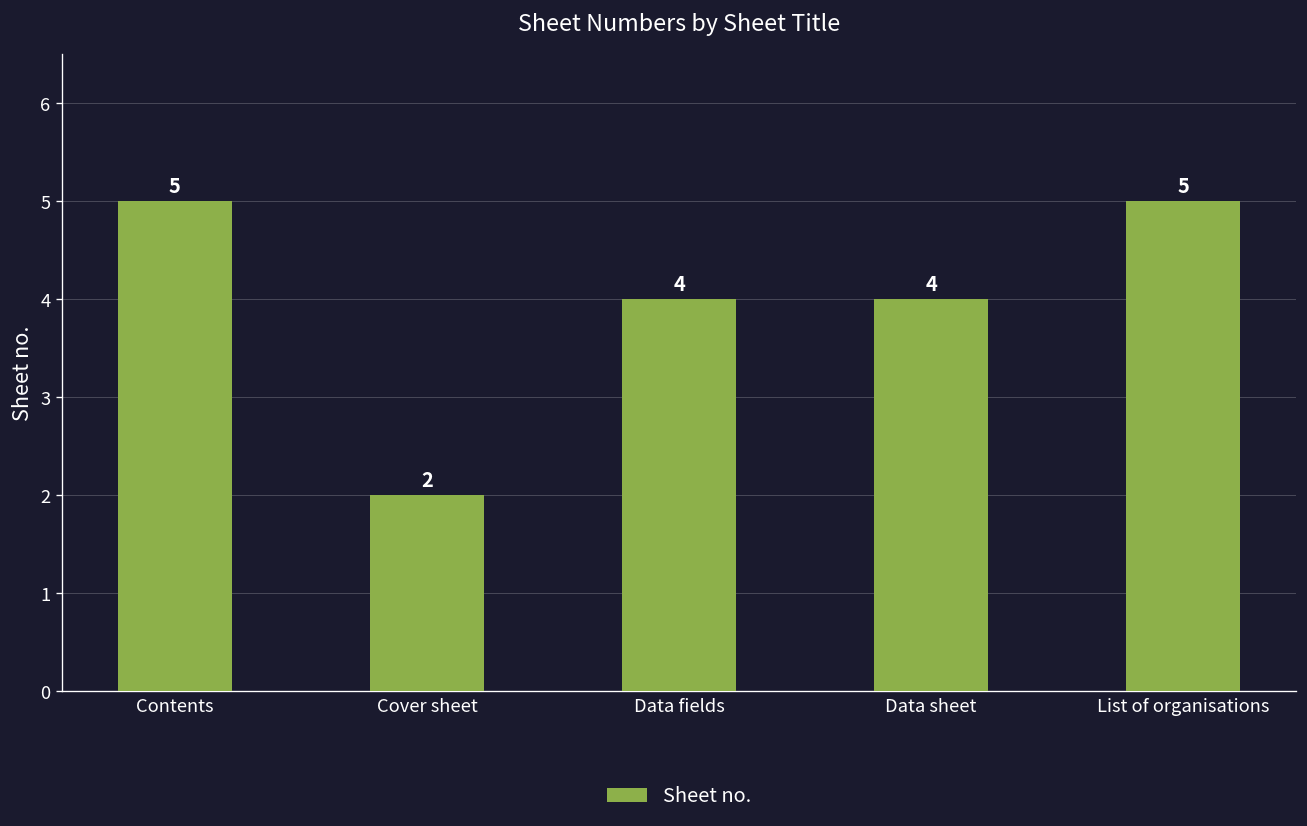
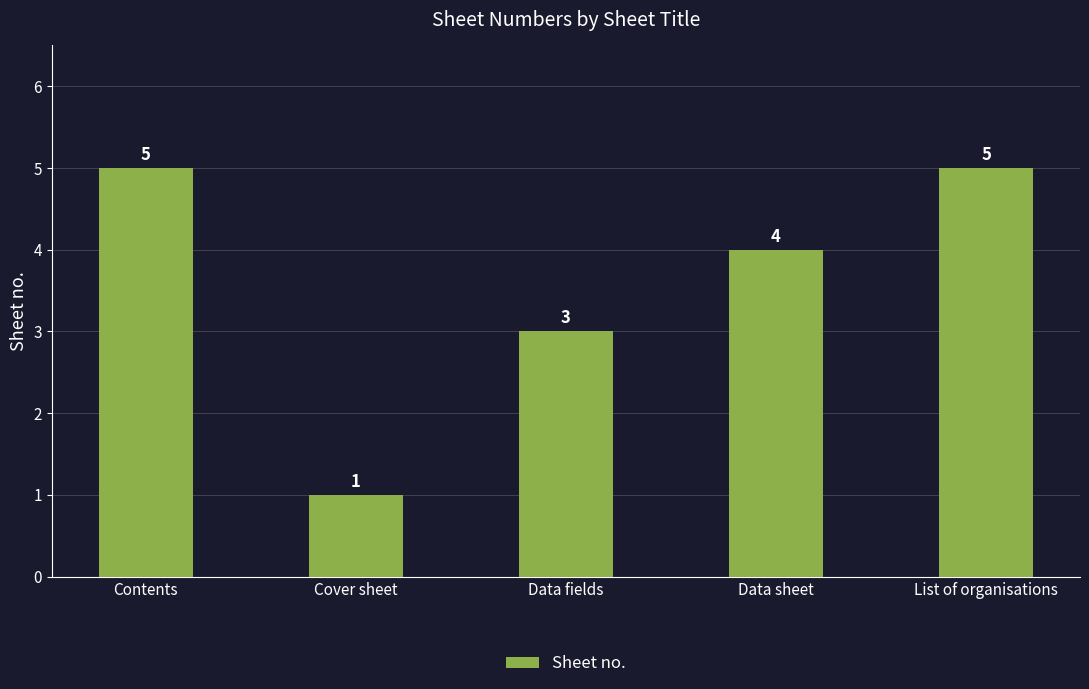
Cover sheet: 2 -> 1
Data fields: 4 -> 3
